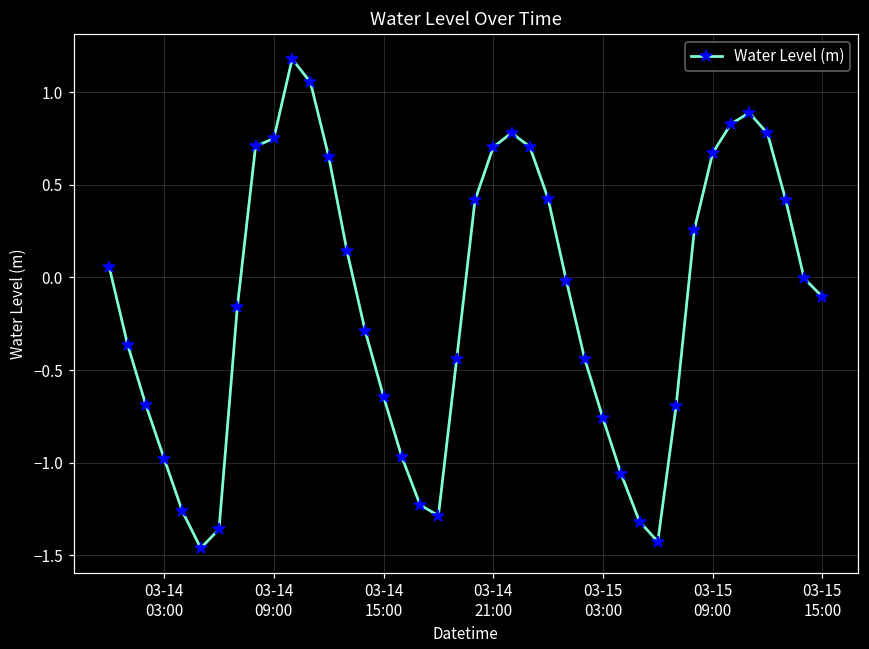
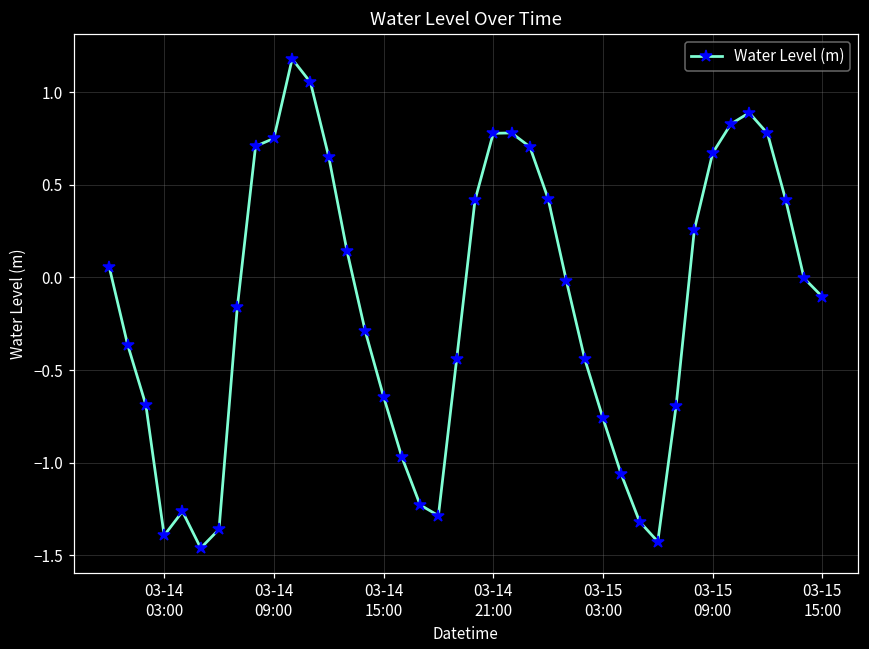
03-14 03:00: -0.98 -> -1.39
03-14 21:00: 0.70 -> 0.78
